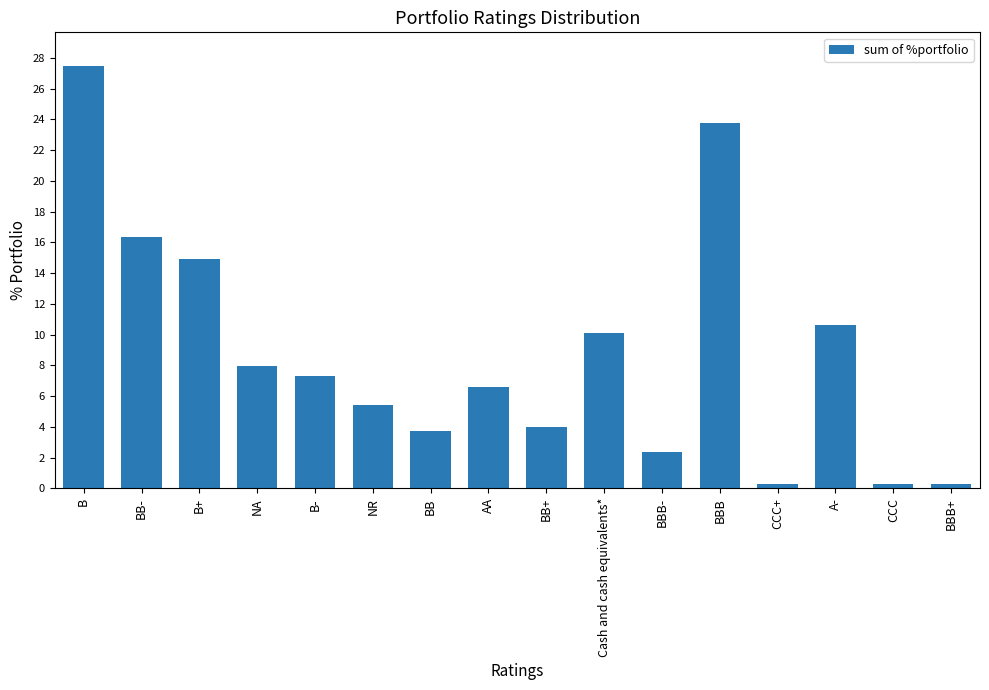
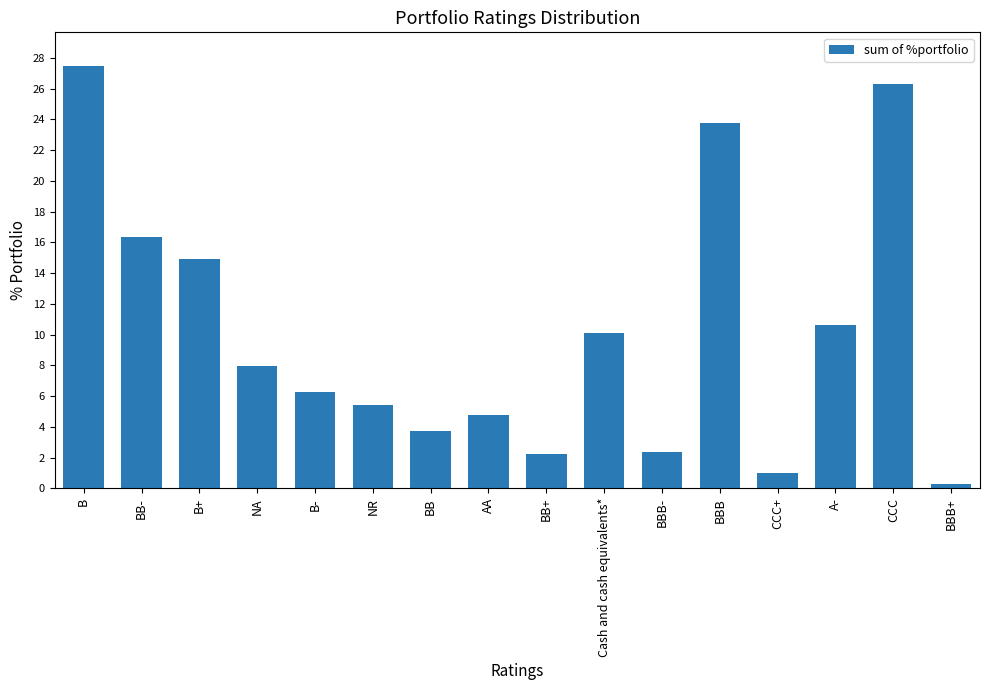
B-: 7.3 -> 6.3
AA: 6.6 -> 4.8
BB+: 4.0 -> 2.2
CCC+: 0.3 -> 1.0
CCC: 0.3 -> 26.3
